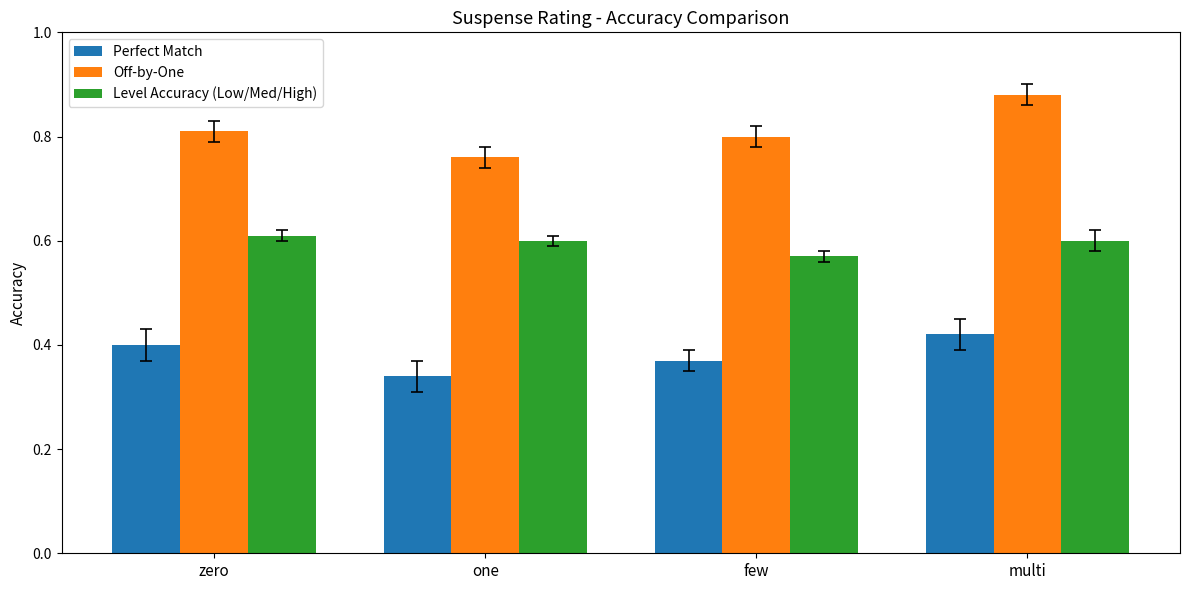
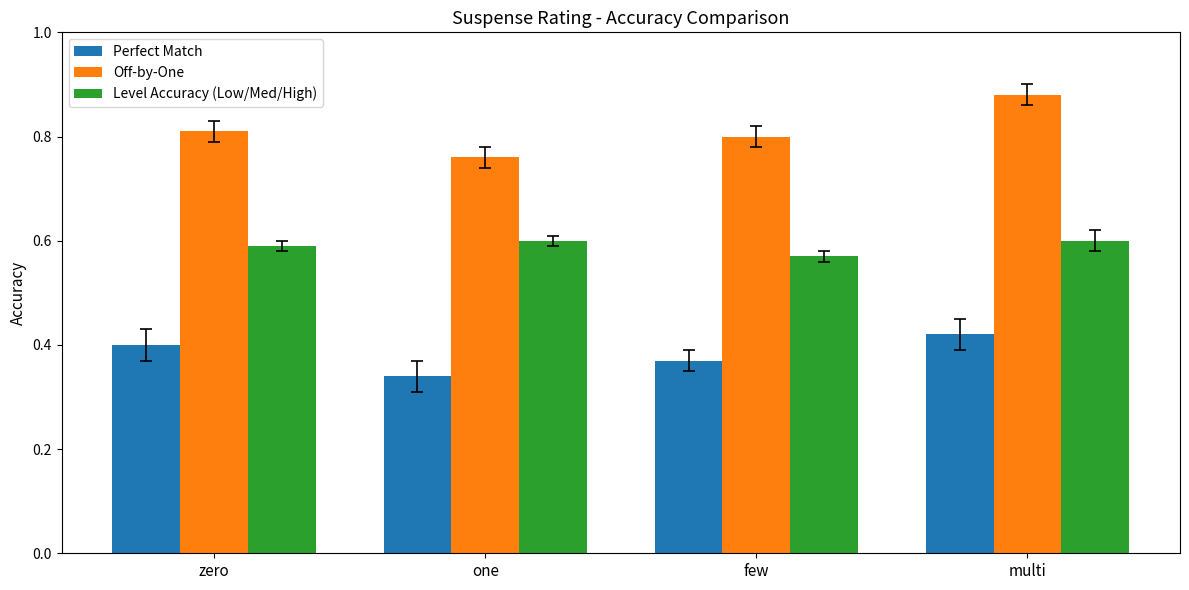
Level Accuracy (Low/Med/High), zero: 0.61 -> 0.59
